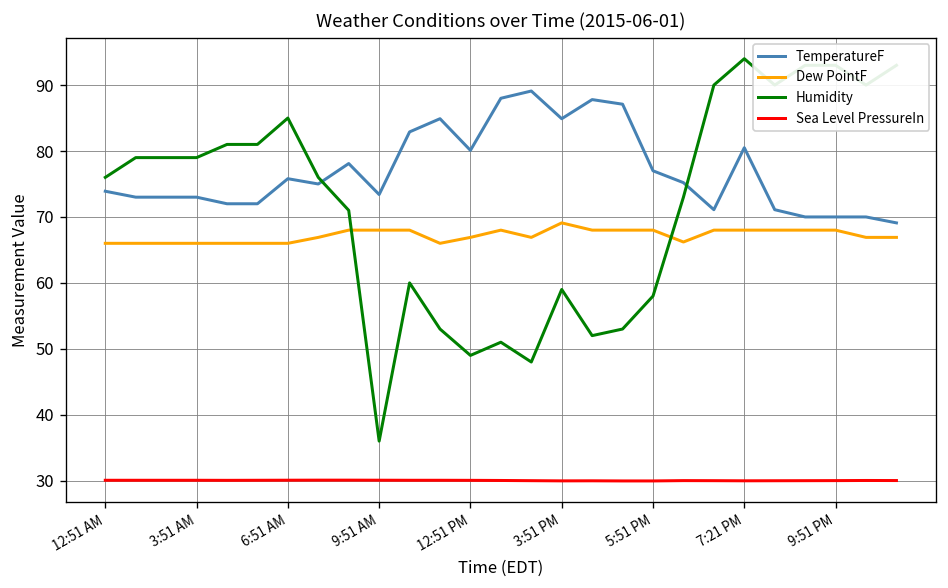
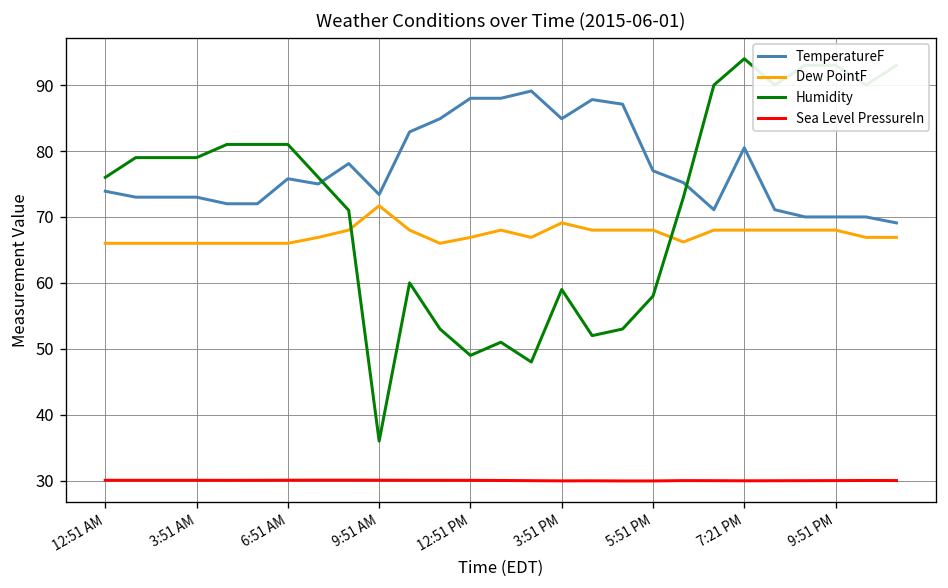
Humidity, 6:51 AM: 85 -> 81
Dew PointF, 9:51 AM: 68 -> 72
TemperatureF, 12:51 PM: 80 -> 88
